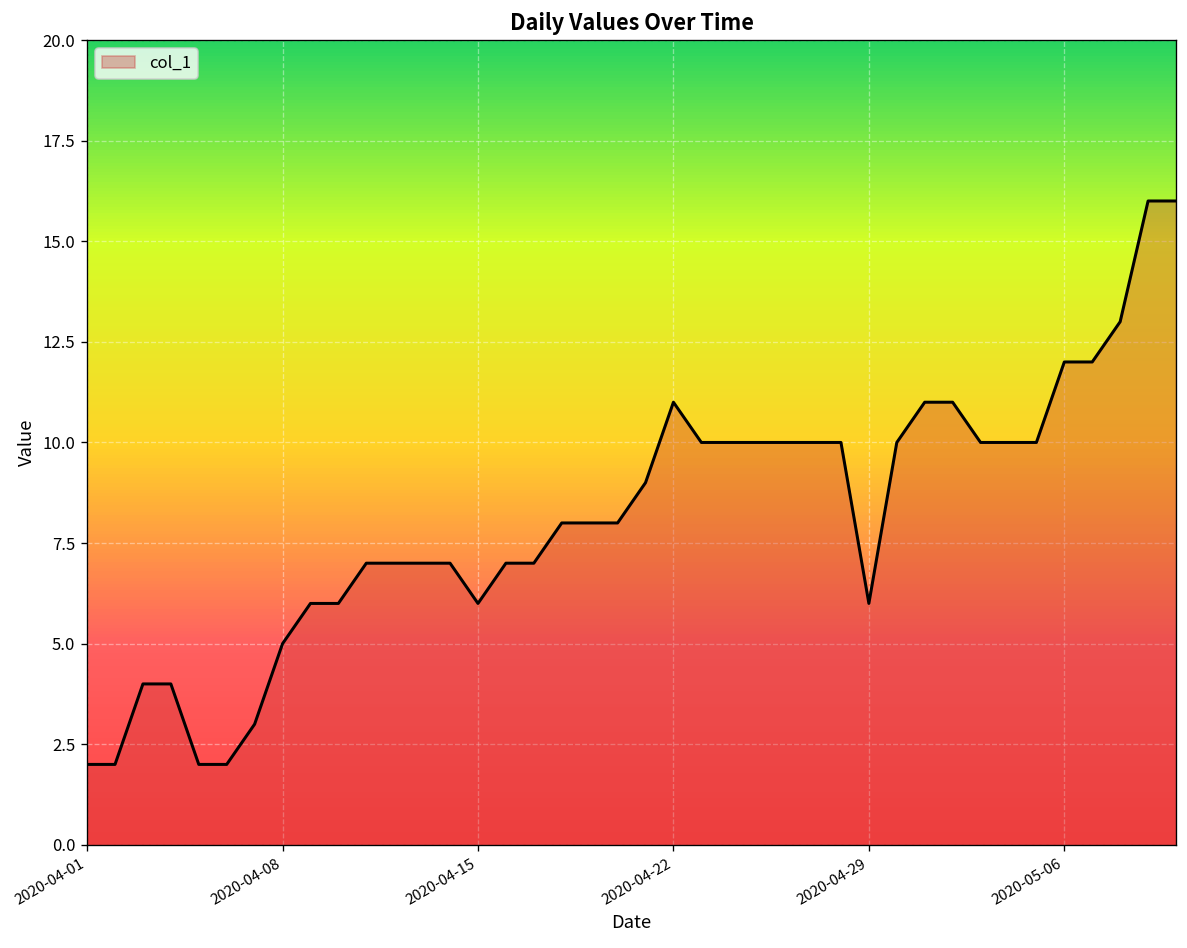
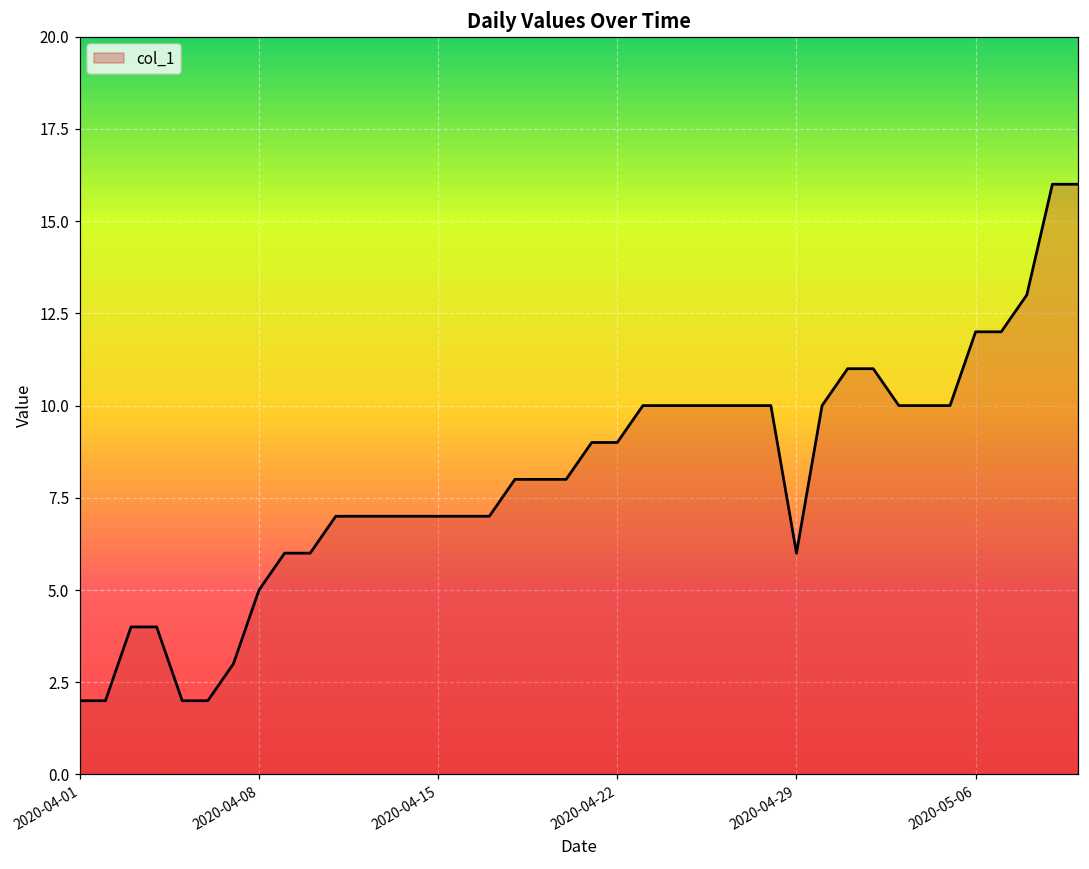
2020-04-15: 6 -> 7
2020-04-22: 11 -> 9
